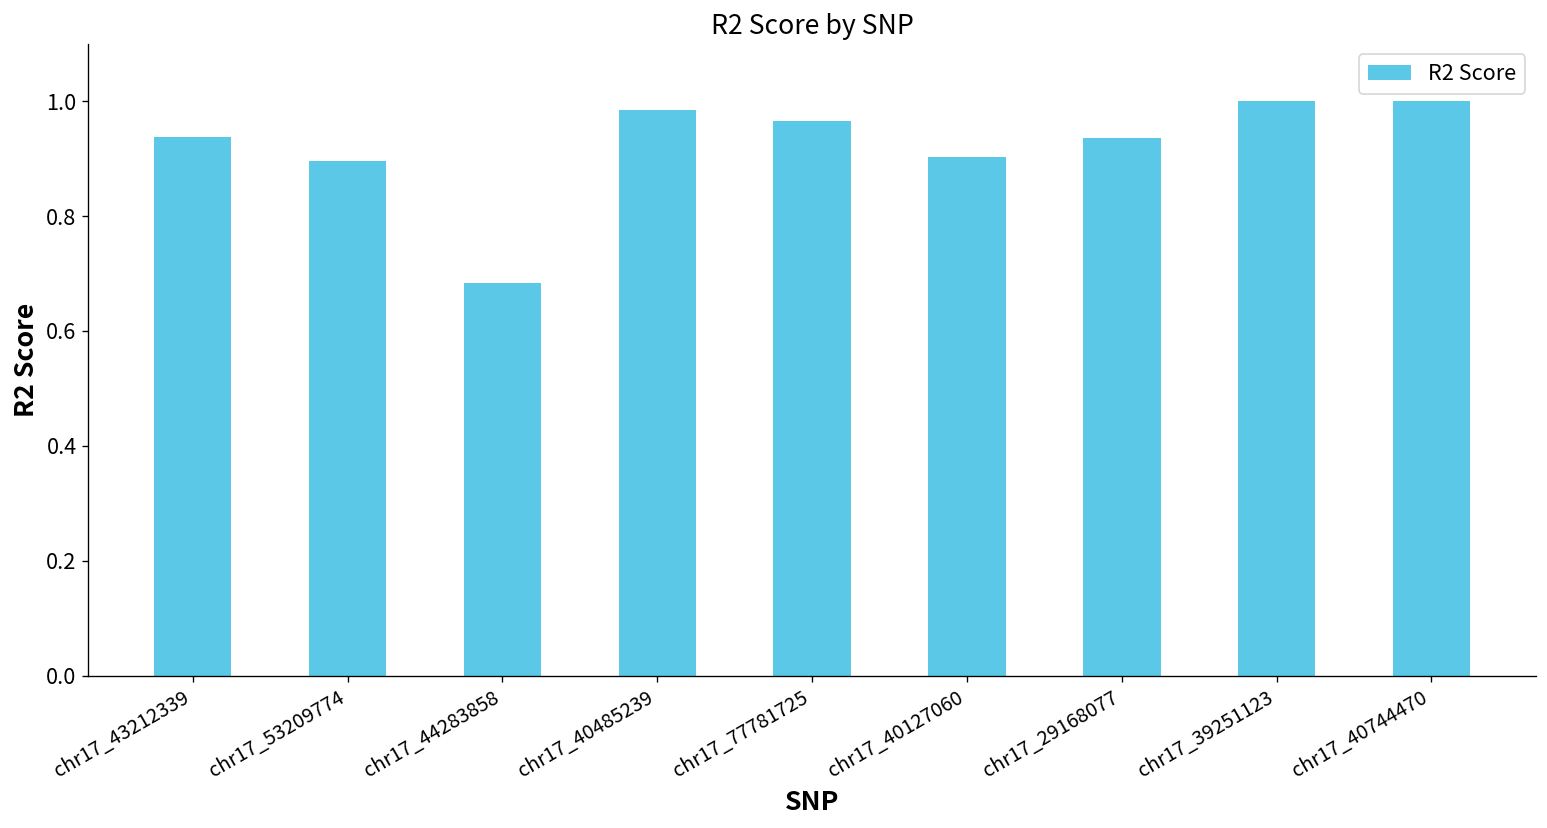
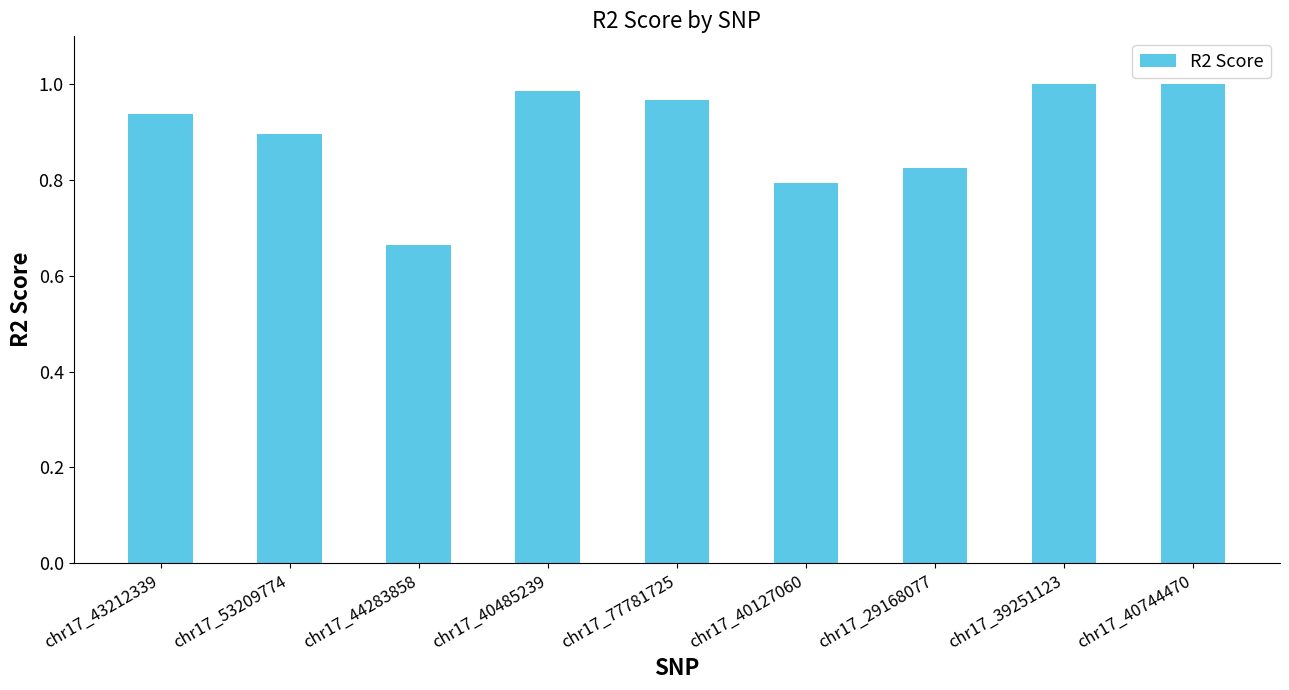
chr17_44283858: 0.68 -> 0.67
chr17_40127060: 0.90 -> 0.79
chr17_29168077: 0.94 -> 0.82
